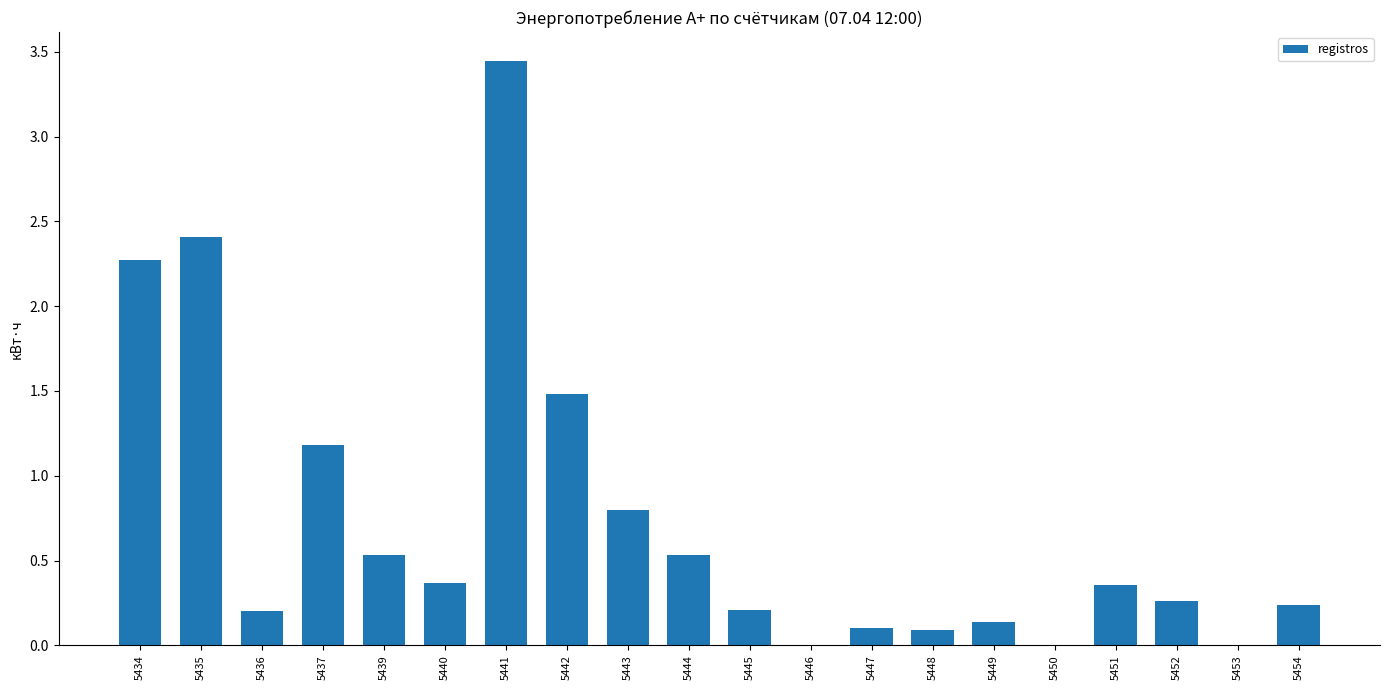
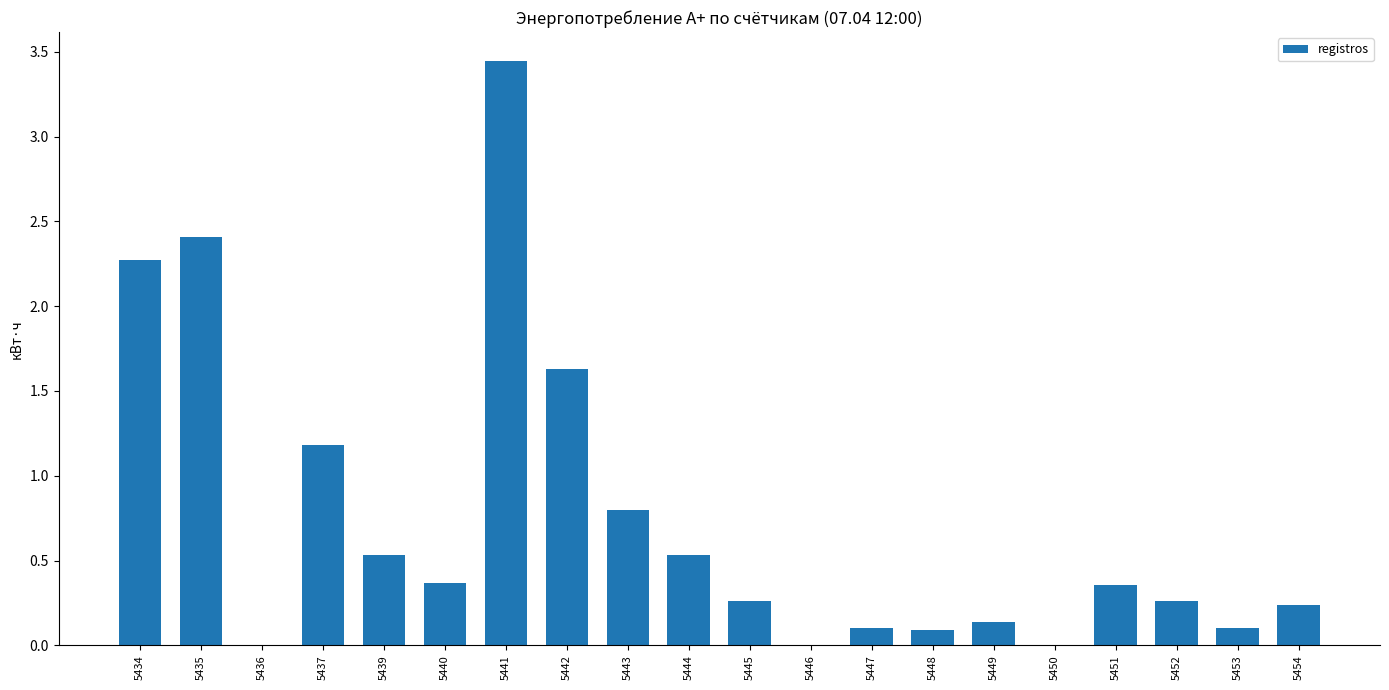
5436: 0.2 -> 0.0
5442: 1.48 -> 1.63
5445: 0.21 -> 0.26
5453: 0.0 -> 0.1
